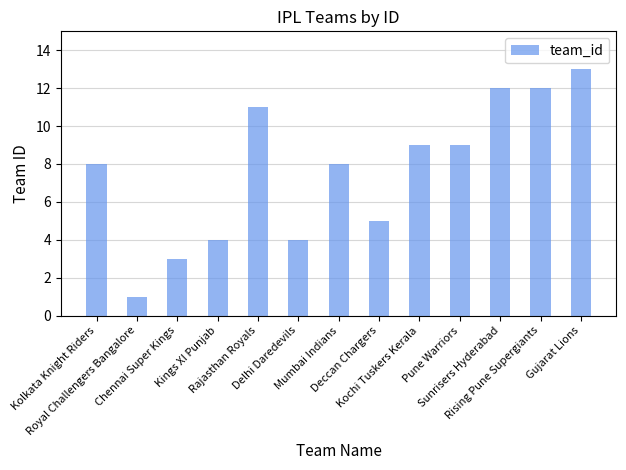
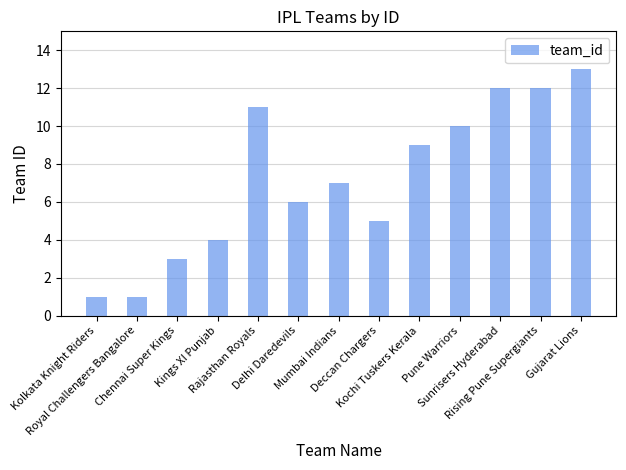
Kolkata Knight Riders: 8 -> 1
Delhi Daredevils: 4 -> 6
Mumbai Indians: 8 -> 7
Pune Warriors: 9 -> 10
